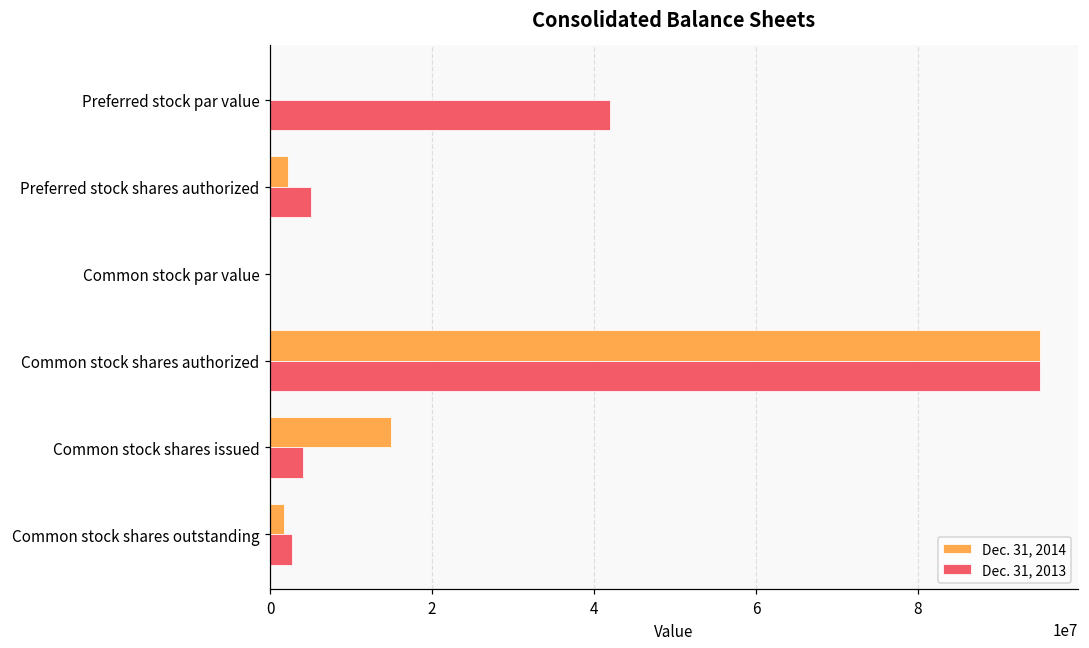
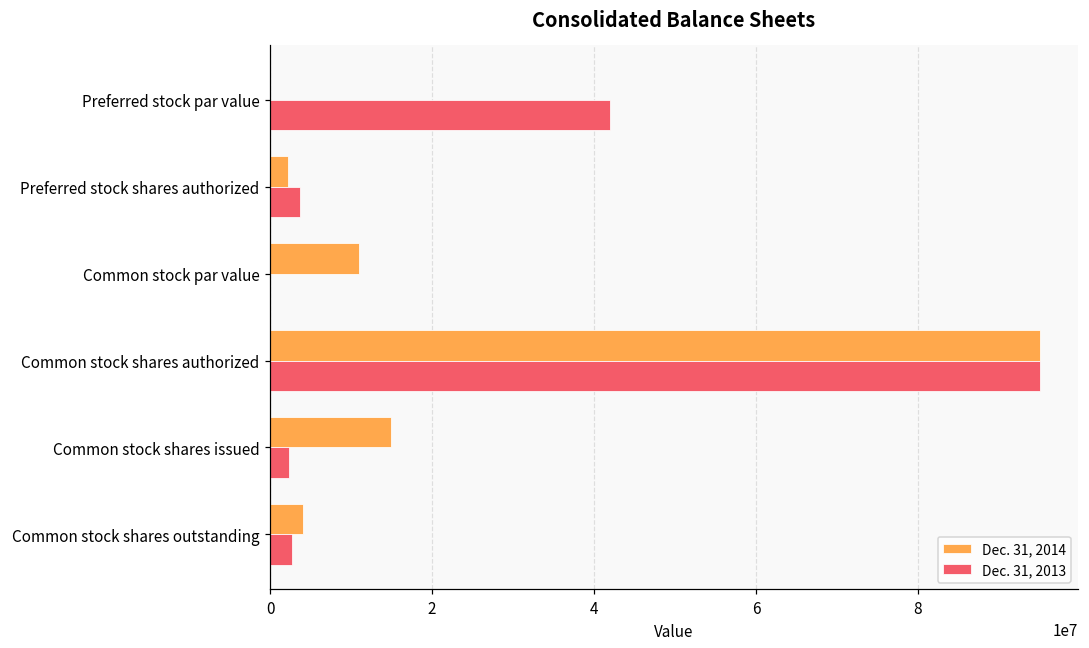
Dec. 31, 2013, Preferred stock shares authorized: 5000000 -> 4000000
Dec. 31, 2014, Common stock par value: 0 -> 11000000
Dec. 31, 2013, Common stock shares issued: 4000000 -> 2000000
Dec. 31, 2014, Common stock shares outstanding: 2000000 -> 4000000
